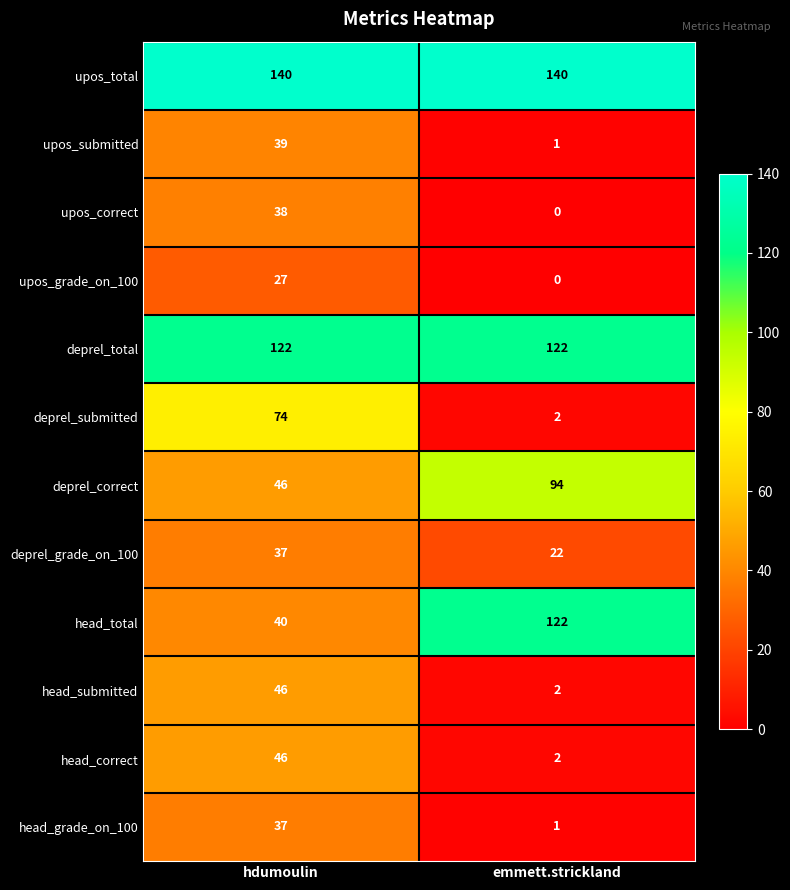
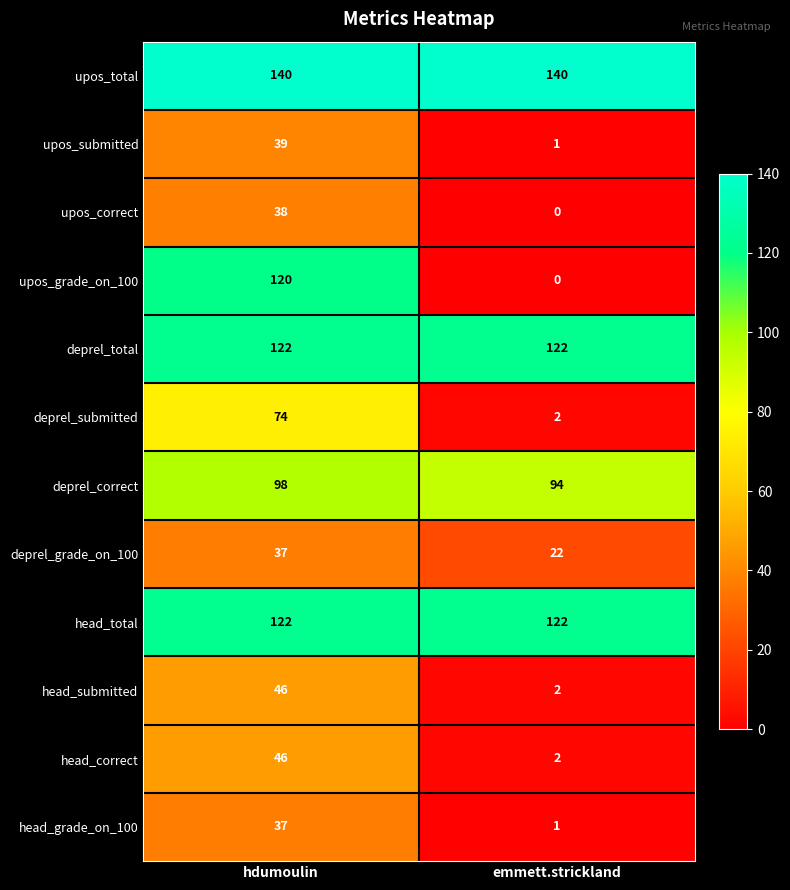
upos_grade_on_100, hdumoulin: 27 -> 120
deprel_correct, hdumoulin: 46 -> 98
head_total, hdumoulin: 40 -> 122
